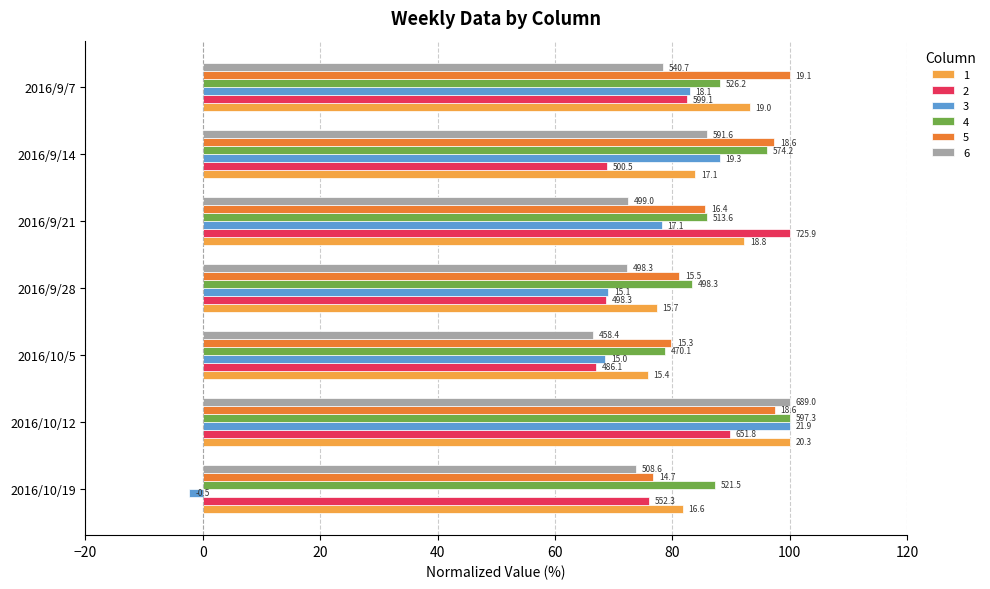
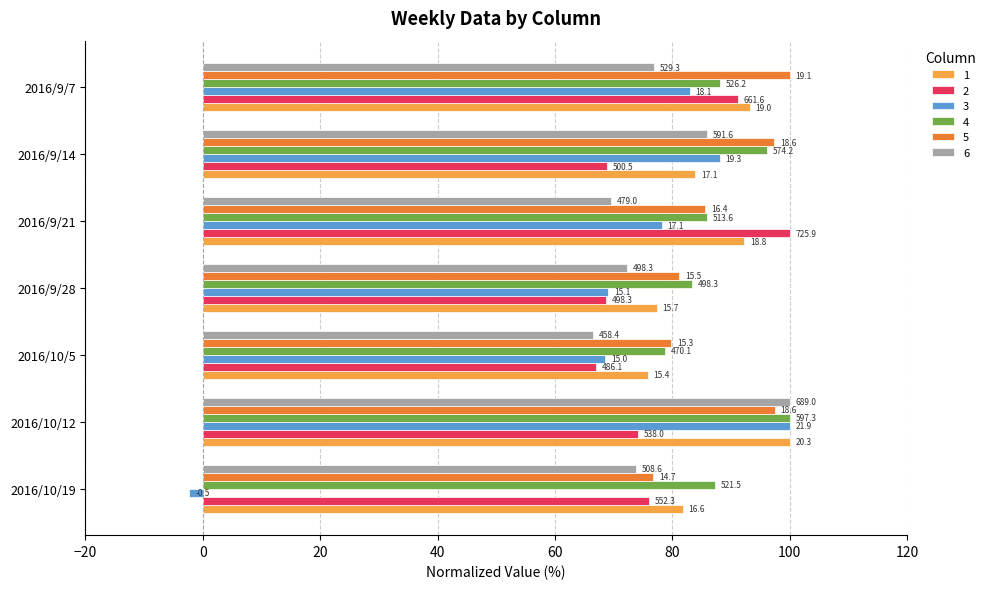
6, 2016/9/7: 540.7 -> 529.3
2, 2016/9/7: 599.1 -> 661.6
6, 2016/9/21: 499.0 -> 479.0
2, 2016/10/12: 651.8 -> 538.0
